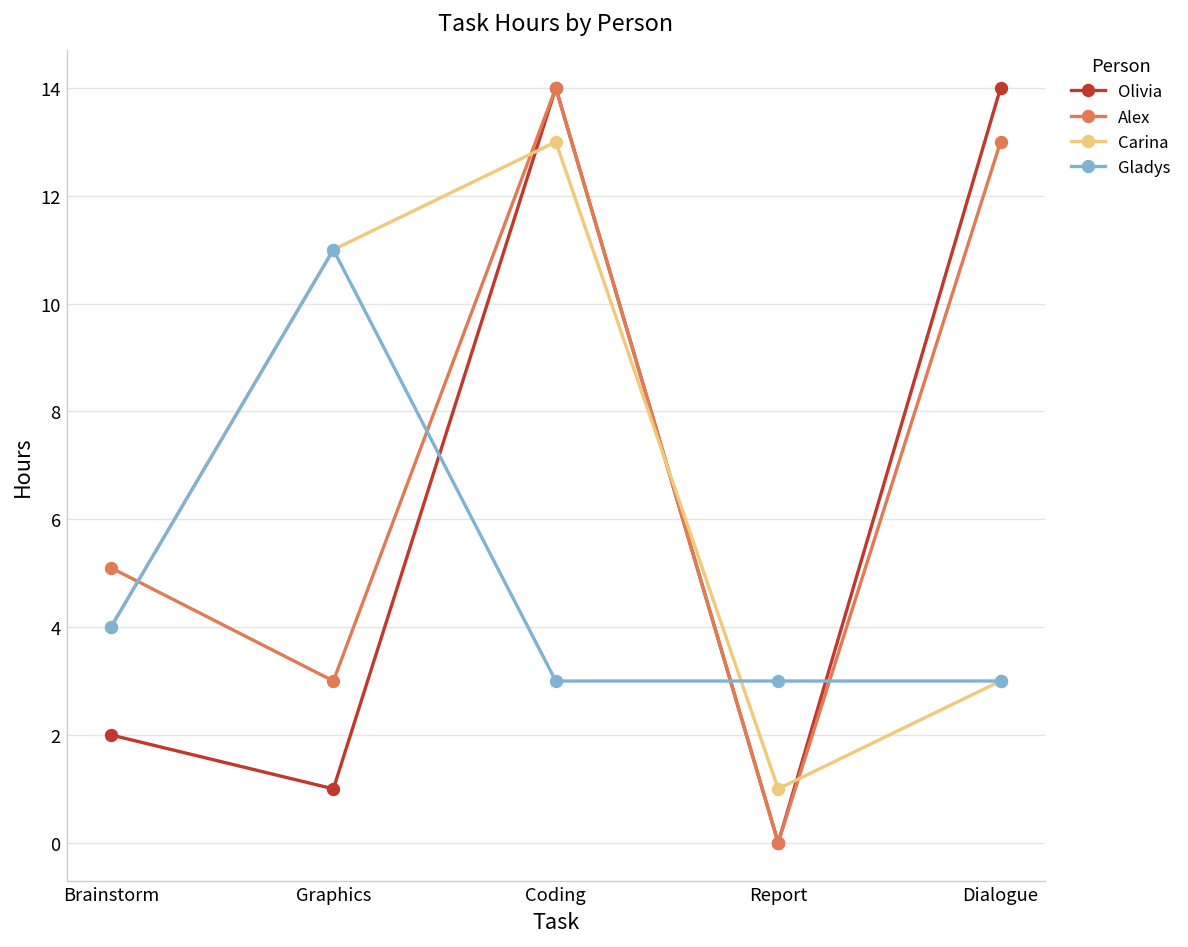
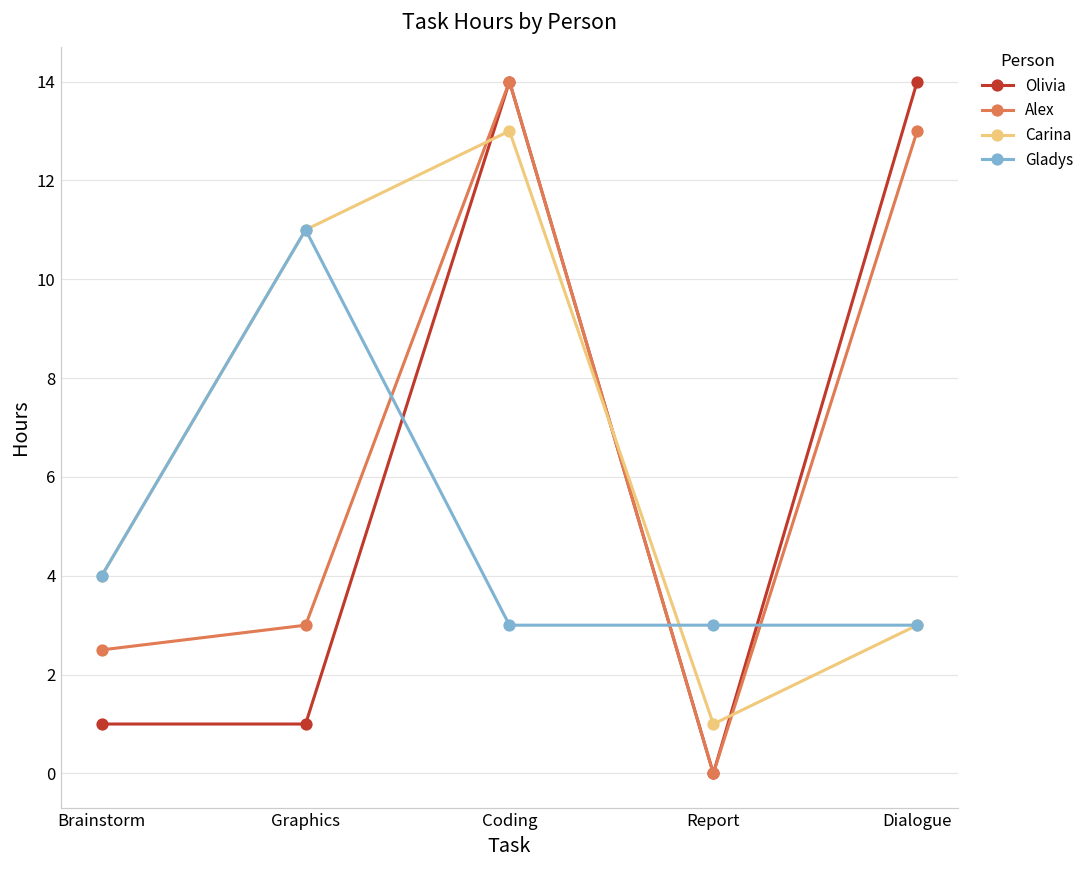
Olivia, Brainstorm: 2 -> 1
Alex, Brainstorm: 5.1 -> 2.5
